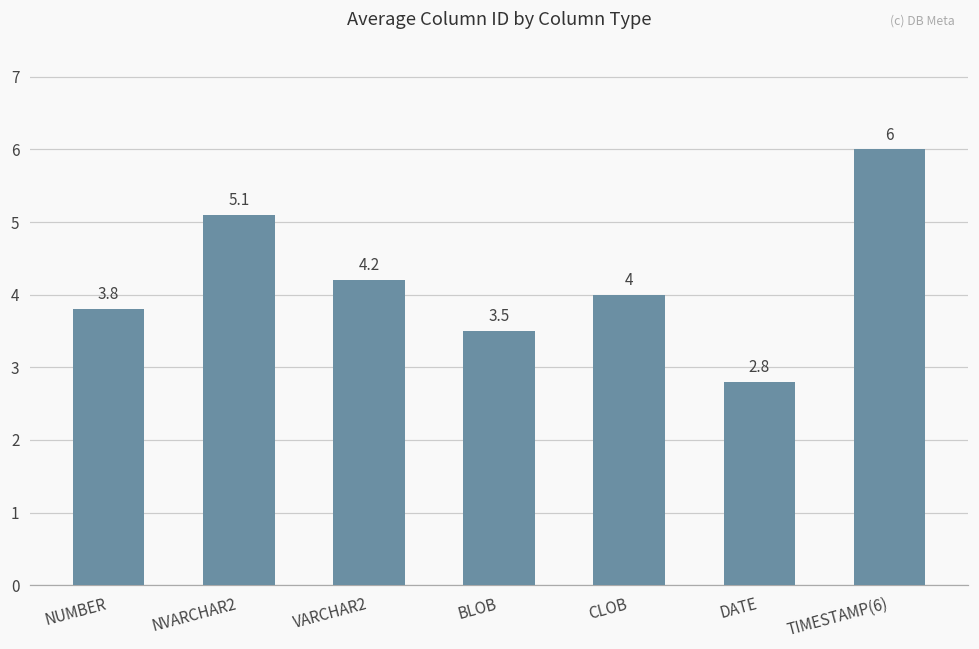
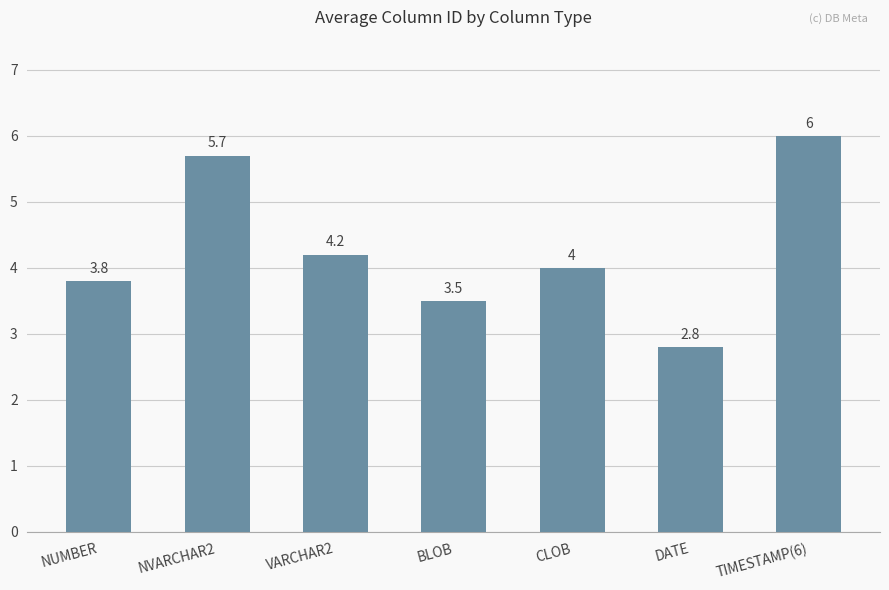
NVARCHAR2: 5.1 -> 5.7
